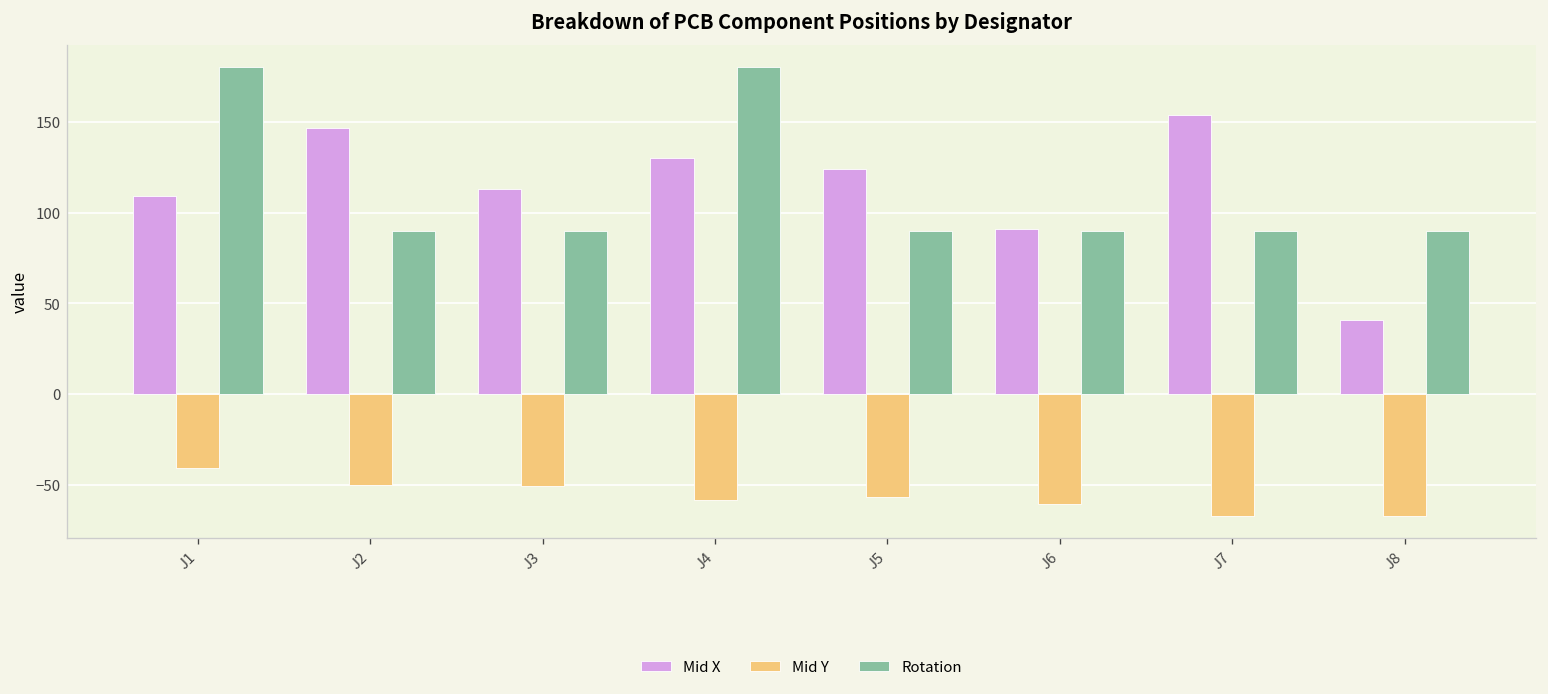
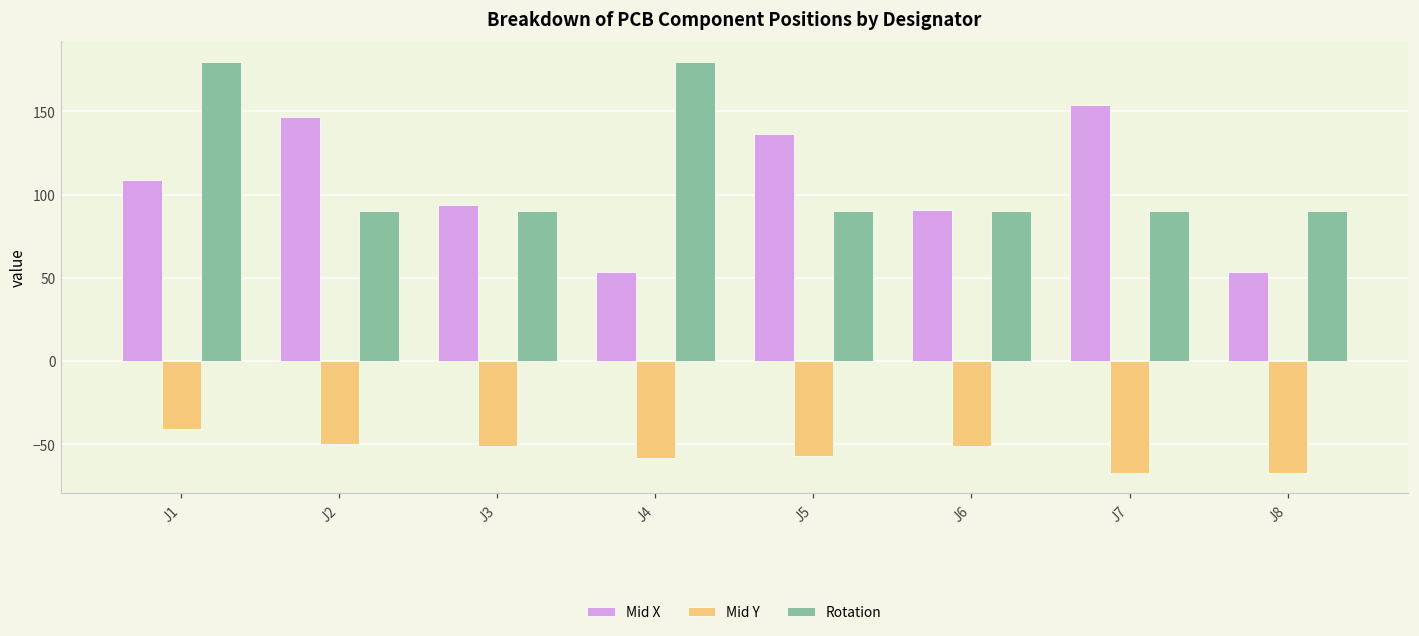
Mid X, J3: 113 -> 94
Mid X, J4: 130 -> 53
Mid X, J5: 124 -> 137
Mid Y, J6: -61 -> -51
Mid X, J8: 41 -> 54
